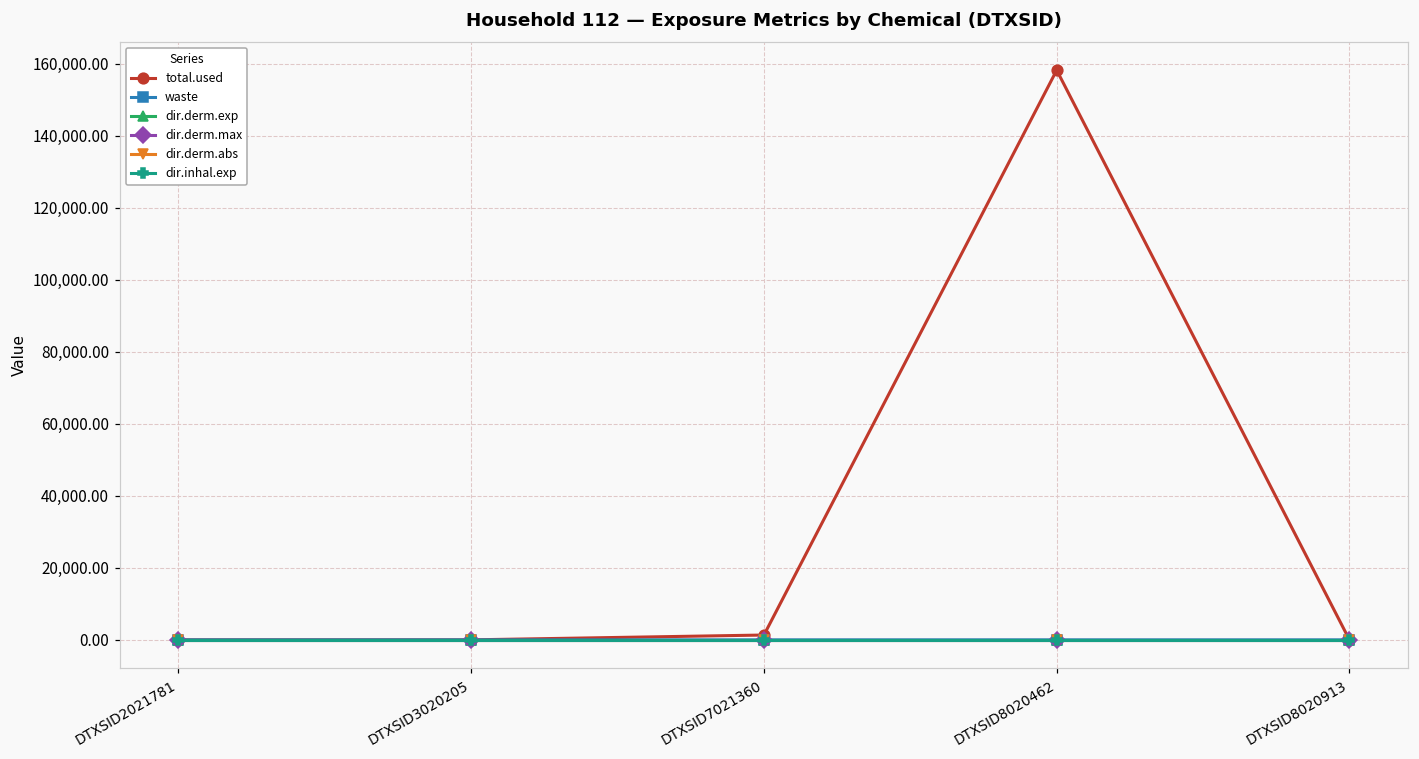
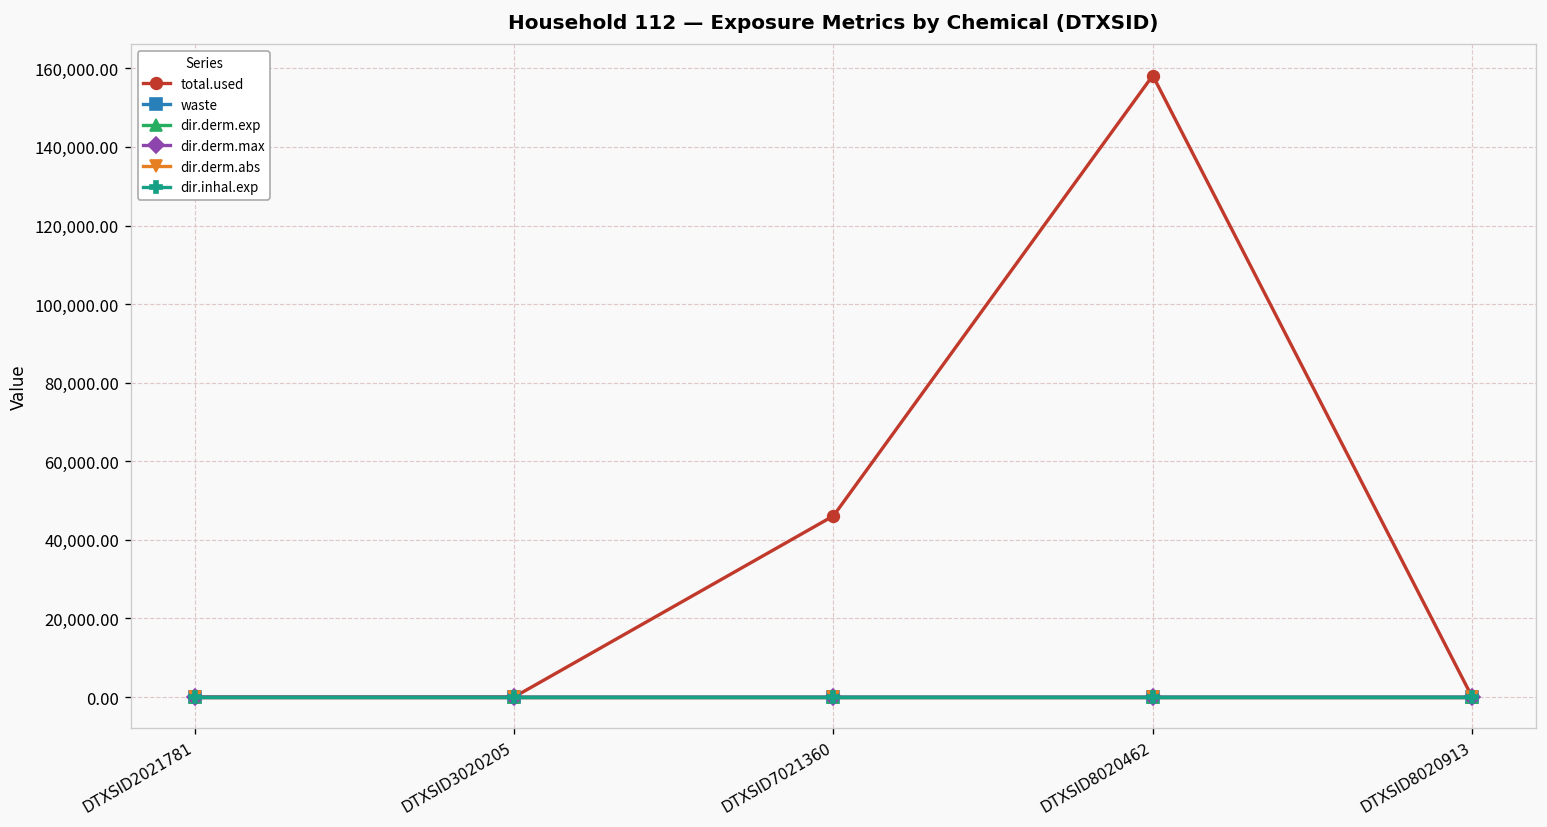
total.used, DTXSID7021360: 1,000 -> 46,000
